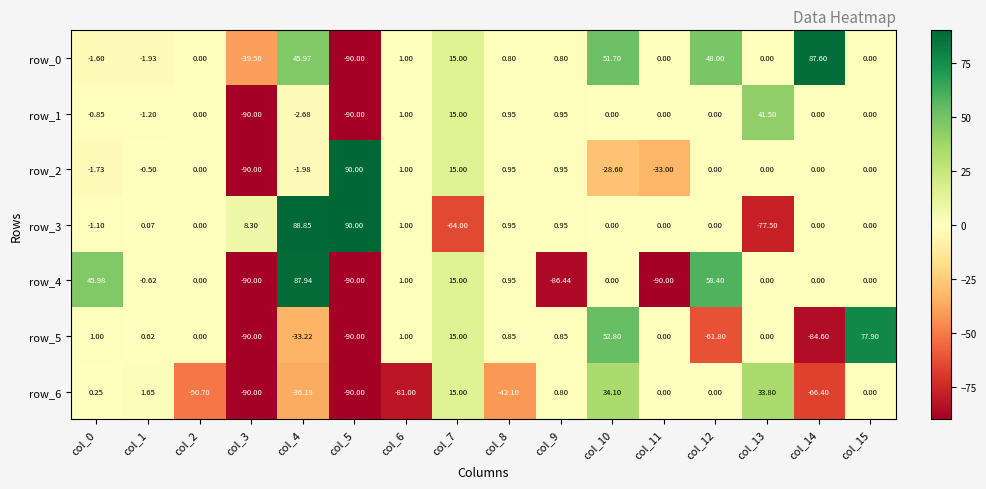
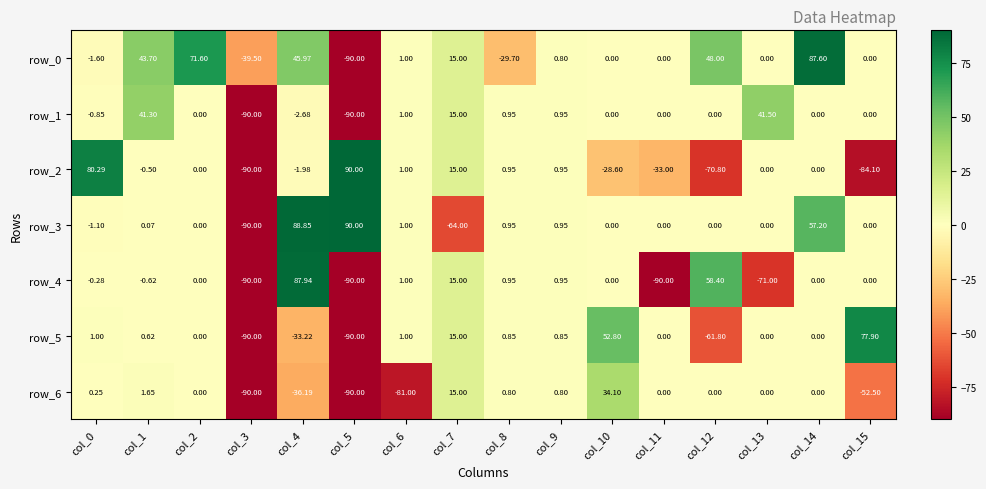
row_0, col_1: -1.93 -> 43.70
row_0, col_2: 0.00 -> 71.60
row_0, col_8: 0.80 -> -29.70
row_0, col_10: 51.70 -> 0.00
row_1, col_1: -1.20 -> 41.30
row_2, col_0: -1.73 -> 80.29
row_2, col_12: 0.00 -> -70.80
row_2, col_15: 0.00 -> -84.10
row_3, col_3: 8.30 -> -90.00
row_3, col_13: -77.50 -> 0.00
row_3, col_14: 0.00 -> 57.20
row_4, col_0: 45.98 -> -0.28
row_4, col_9: -86.44 -> 0.95
row_4, col_13: 0.00 -> -71.00
row_5, col_14: -84.60 -> 0.00
row_6, col_2: -50.70 -> 0.00
row_6, col_8: -42.10 -> 0.80
row_6, col_13: 33.80 -> 0.00
row_6, col_14: -66.40 -> 0.00
row_6, col_15: 0.00 -> -52.50
